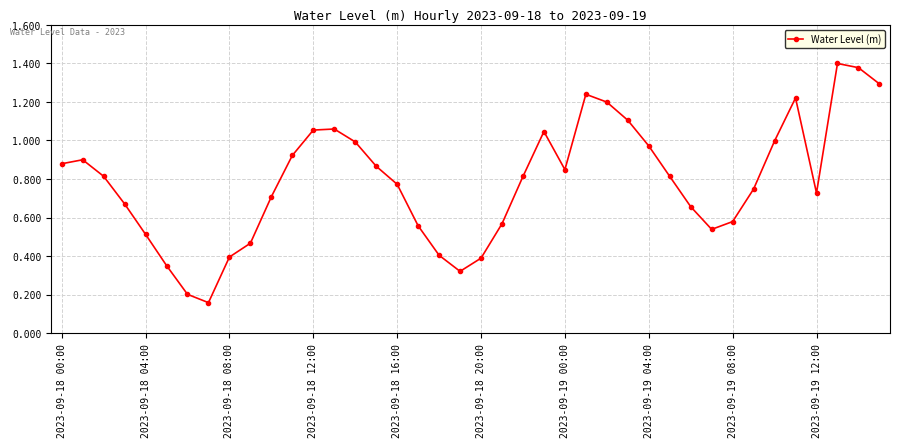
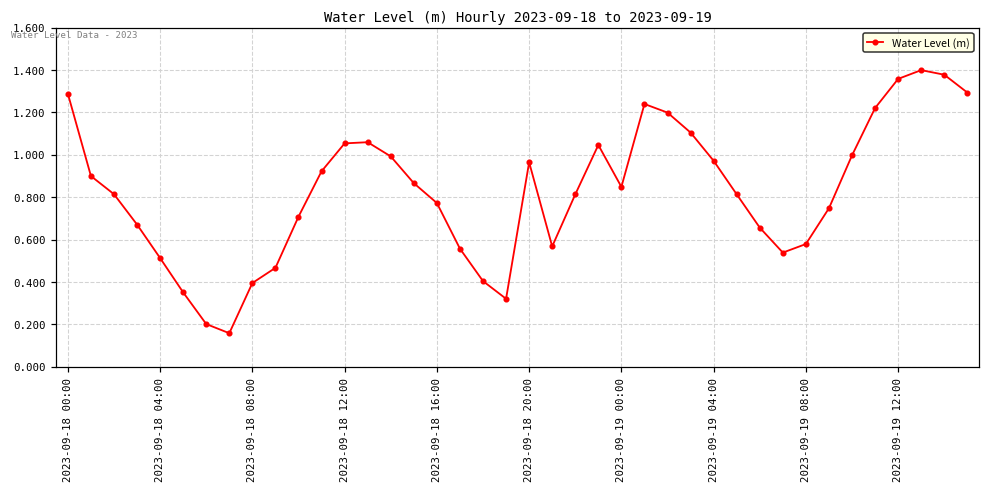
2023-09-18 00:00: 0.88 -> 1.29
2023-09-18 20:00: 0.39 -> 0.96
2023-09-19 12:00: 0.73 -> 1.36
